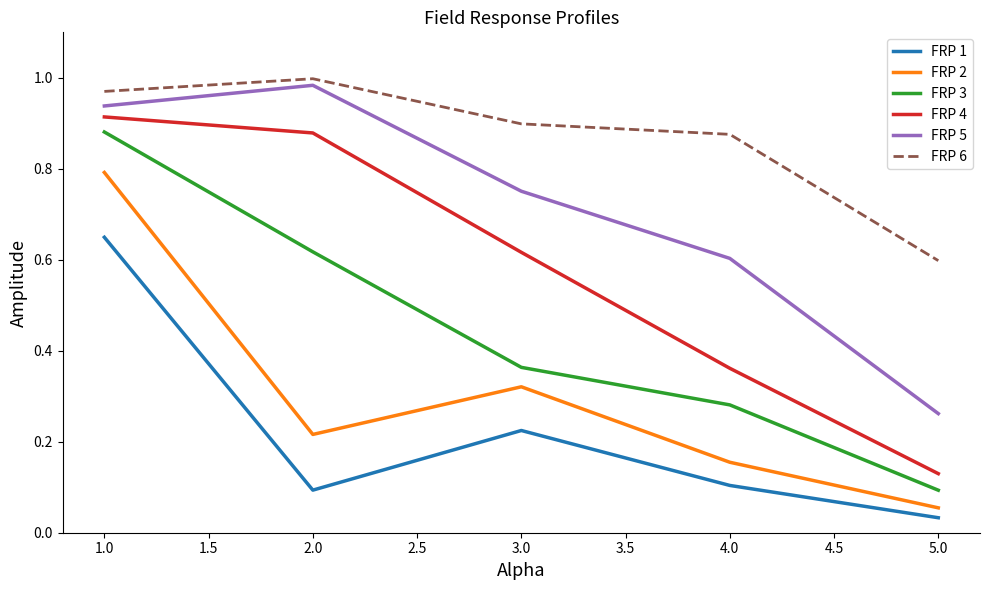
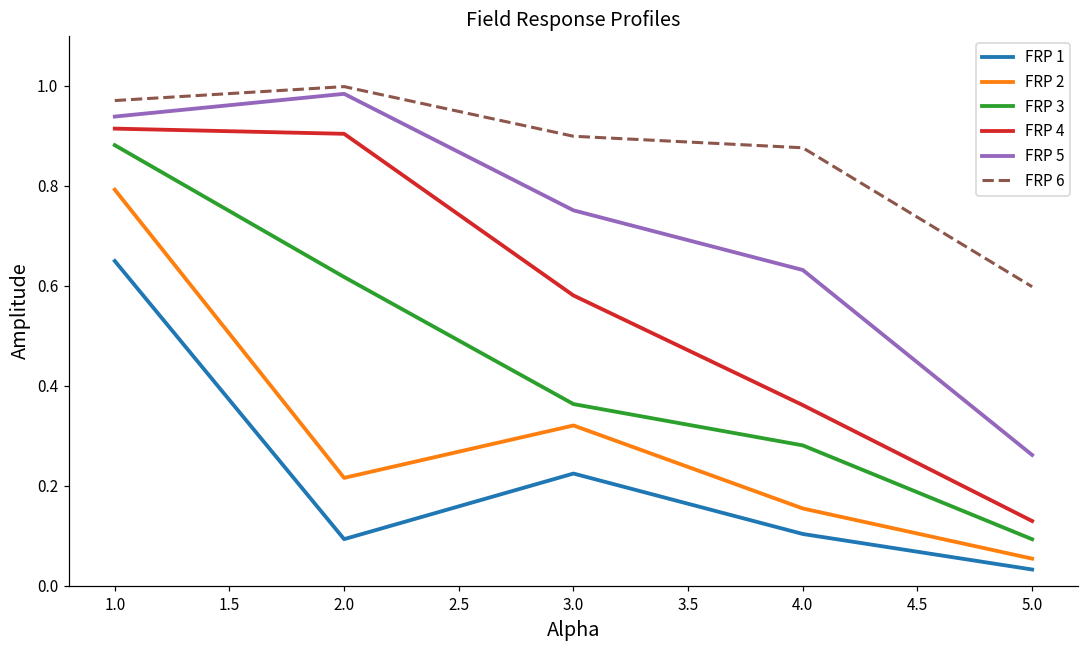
FRP 4, 2.0: 0.88 -> 0.90
FRP 4, 3.0: 0.62 -> 0.58
FRP 5, 4.0: 0.60 -> 0.63
